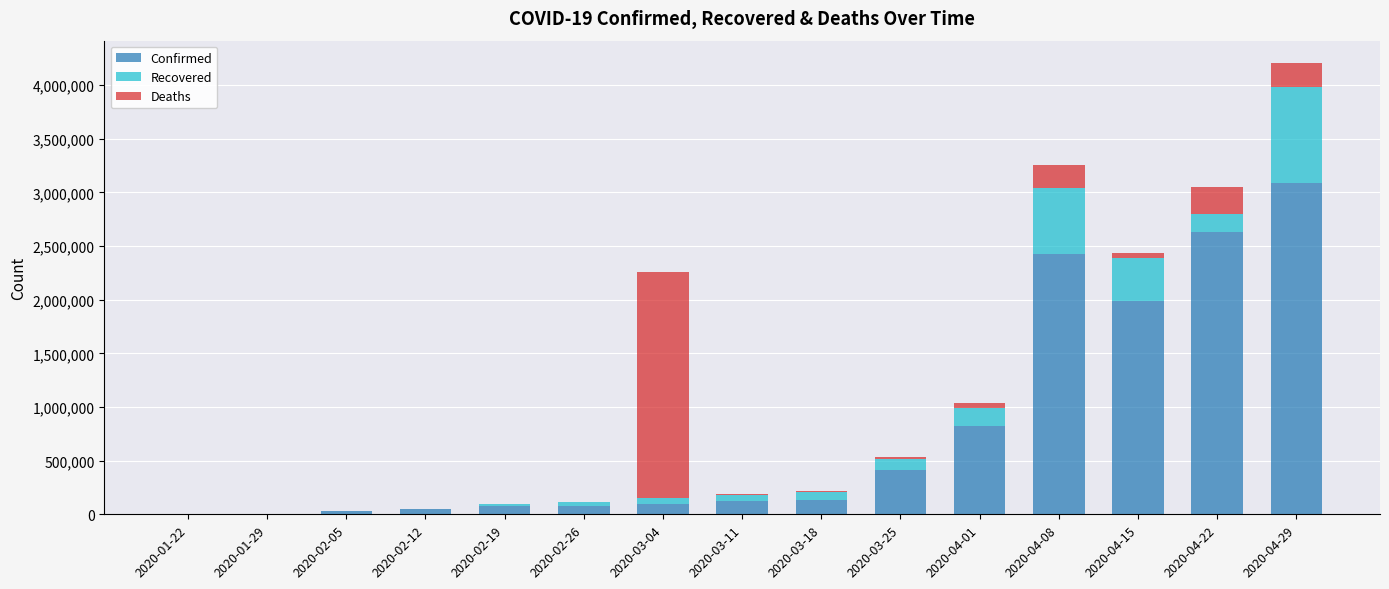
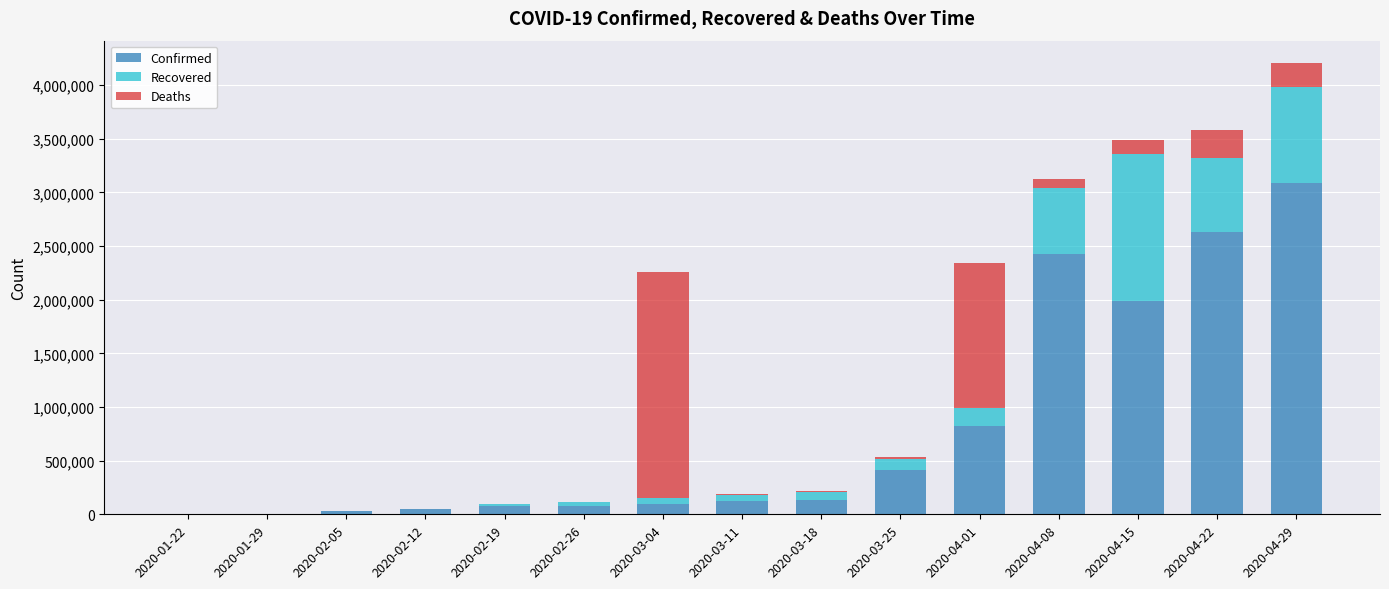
Deaths, 2020-04-01: 40,000 -> 1,350,000
Deaths, 2020-04-08: 220,000 -> 90,000
Recovered, 2020-04-15: 390,000 -> 1,370,000
Deaths, 2020-04-15: 50,000 -> 130,000
Recovered, 2020-04-22: 170,000 -> 700,000
